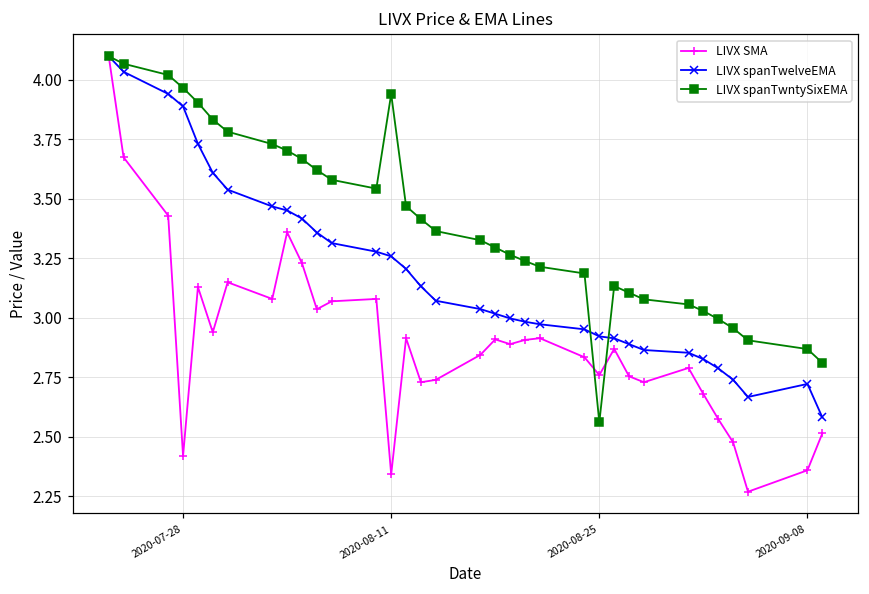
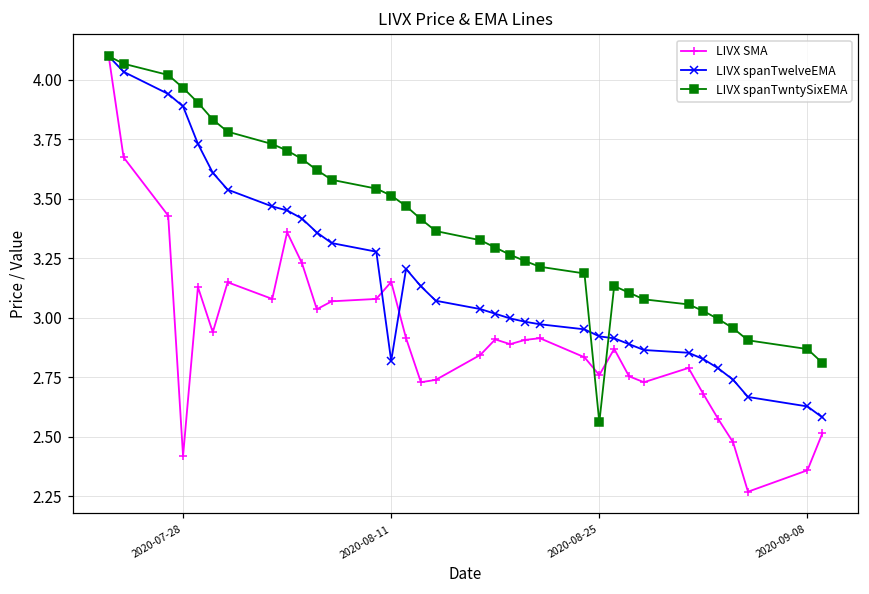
LIVX SMA, 2020-08-11: 2.34 -> 3.15
LIVX spanTwelveEMA, 2020-08-11: 3.26 -> 2.82
LIVX spanTwntySixEMA, 2020-08-11: 3.94 -> 3.51
LIVX spanTwelveEMA, 2020-09-08: 2.72 -> 2.63
